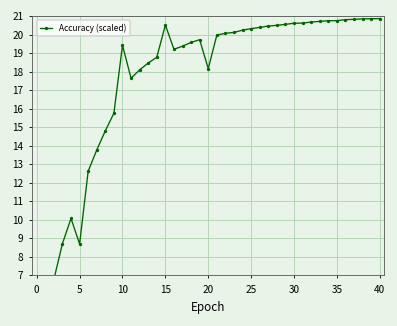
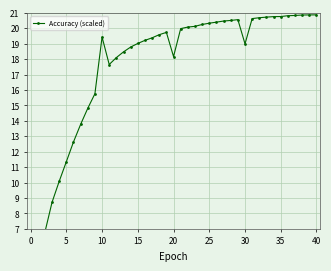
5: 8.7 -> 11.3
15: 20.5 -> 19.0
30: 20.6 -> 19.0
